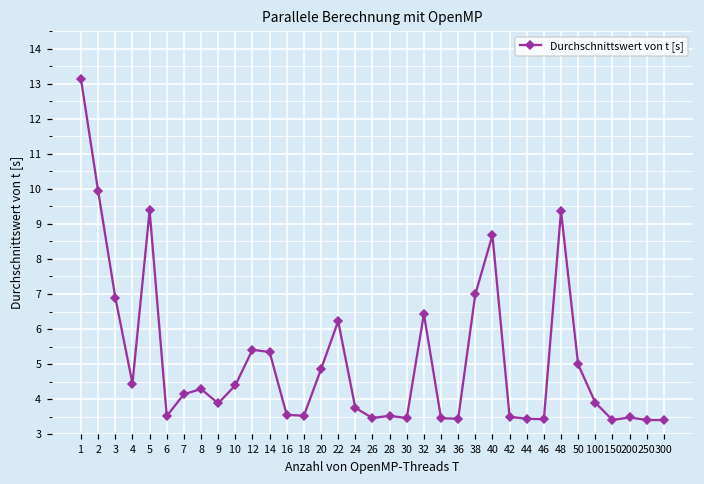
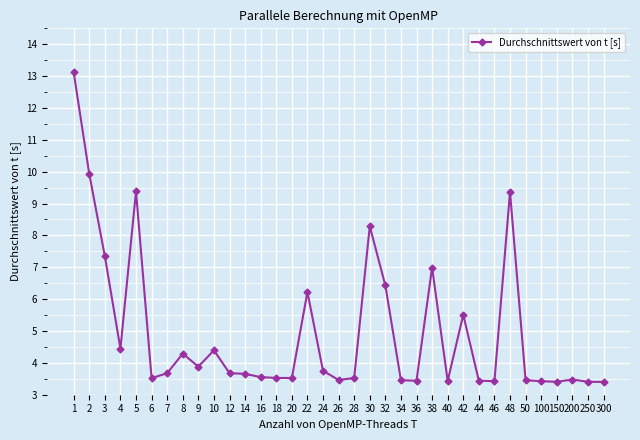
3: 6.9 -> 7.3
7: 4.1 -> 3.7
12: 5.4 -> 3.7
14: 5.3 -> 3.7
20: 4.9 -> 3.5
30: 3.5 -> 8.3
40: 8.7 -> 3.4
42: 3.5 -> 5.5
50: 5.0 -> 3.5
100: 3.9 -> 3.4
